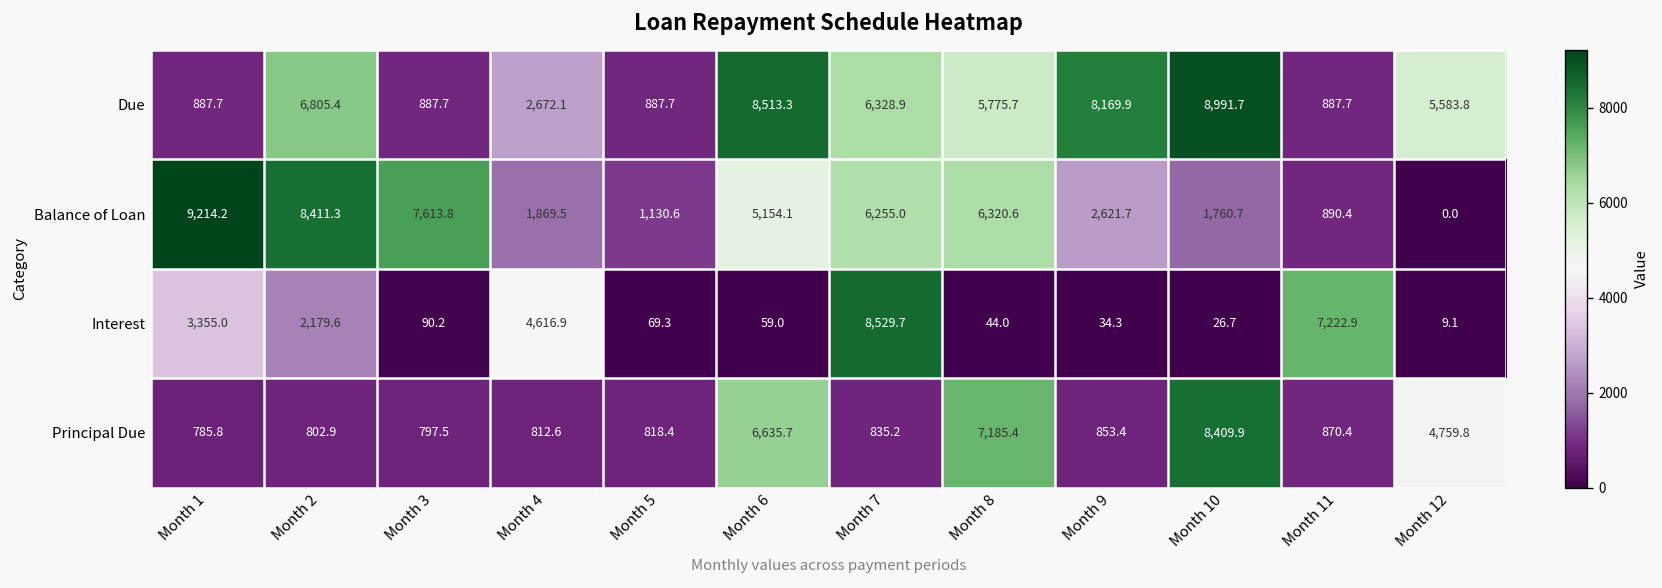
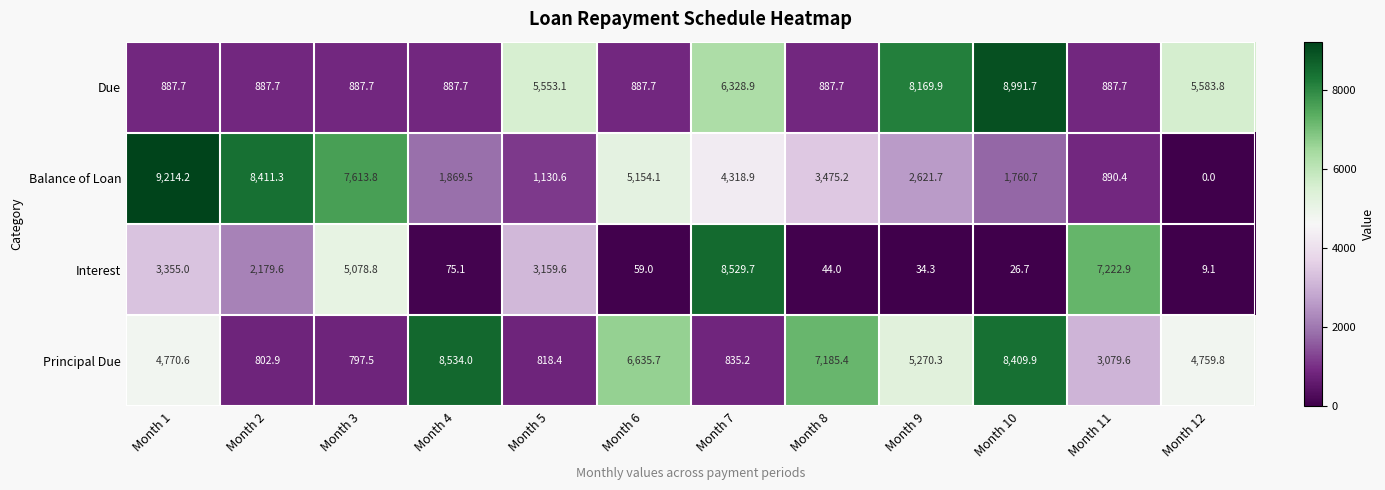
Due, Month 2: 6,805.4 -> 887.7
Due, Month 4: 2,672.1 -> 887.7
Due, Month 5: 887.7 -> 5,553.1
Due, Month 6: 8,513.3 -> 887.7
Due, Month 8: 5,775.7 -> 887.7
Balance of Loan, Month 7: 6,255.0 -> 4,318.9
Balance of Loan, Month 8: 6,320.6 -> 3,475.2
Interest, Month 3: 90.2 -> 5,078.8
Interest, Month 4: 4,616.9 -> 75.1
Interest, Month 5: 69.3 -> 3,159.6
Principal Due, Month 1: 785.8 -> 4,770.6
Principal Due, Month 4: 812.6 -> 8,534.0
Principal Due, Month 9: 853.4 -> 5,270.3
Principal Due, Month 11: 870.4 -> 3,079.6
